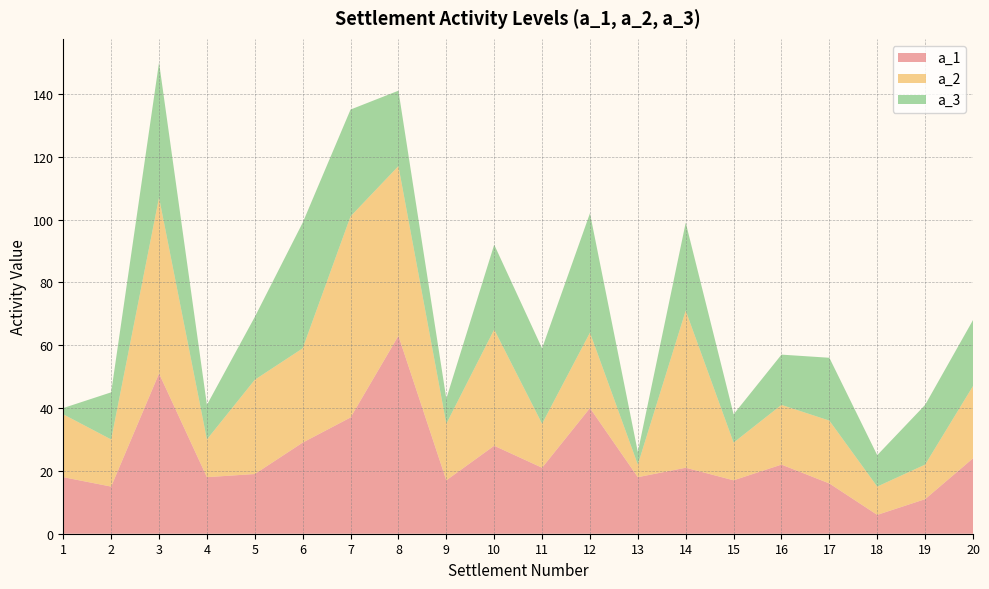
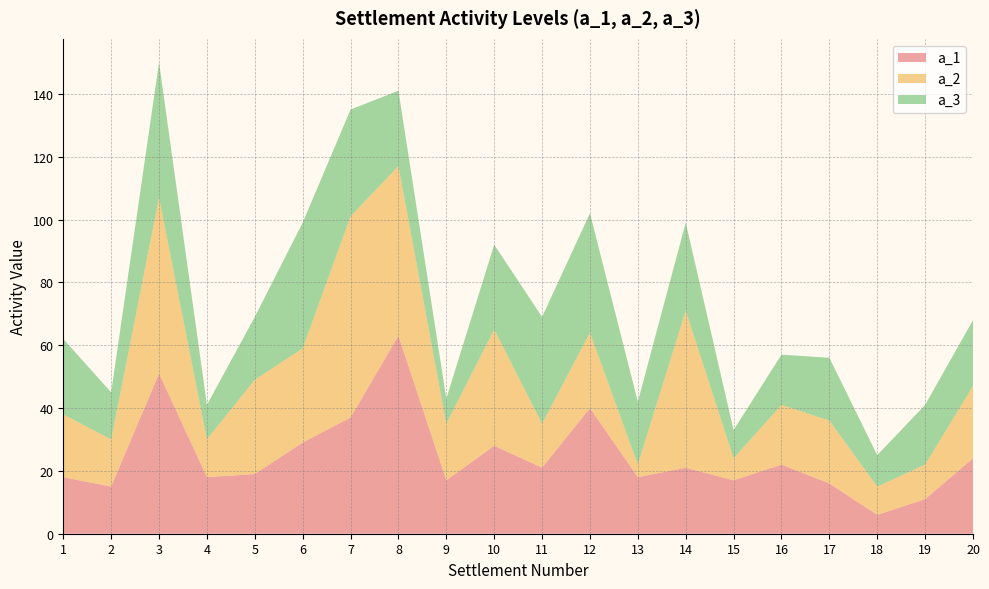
a_3, 1: 2 -> 24
a_3, 11: 24 -> 34
a_3, 13: 4 -> 20
a_2, 15: 12 -> 7
